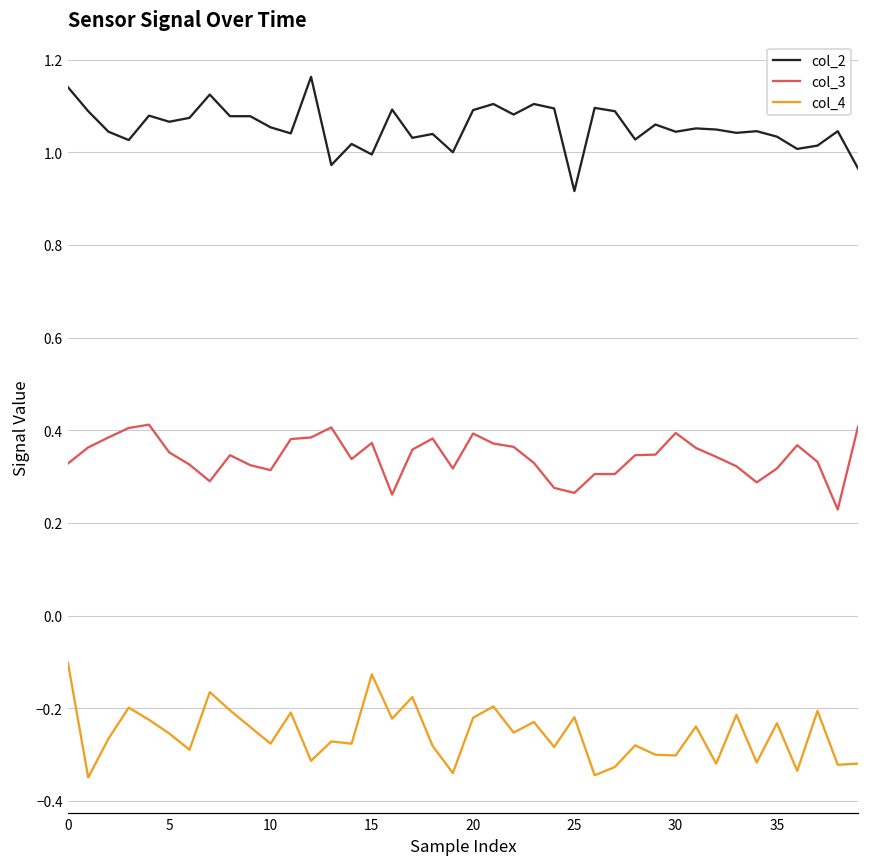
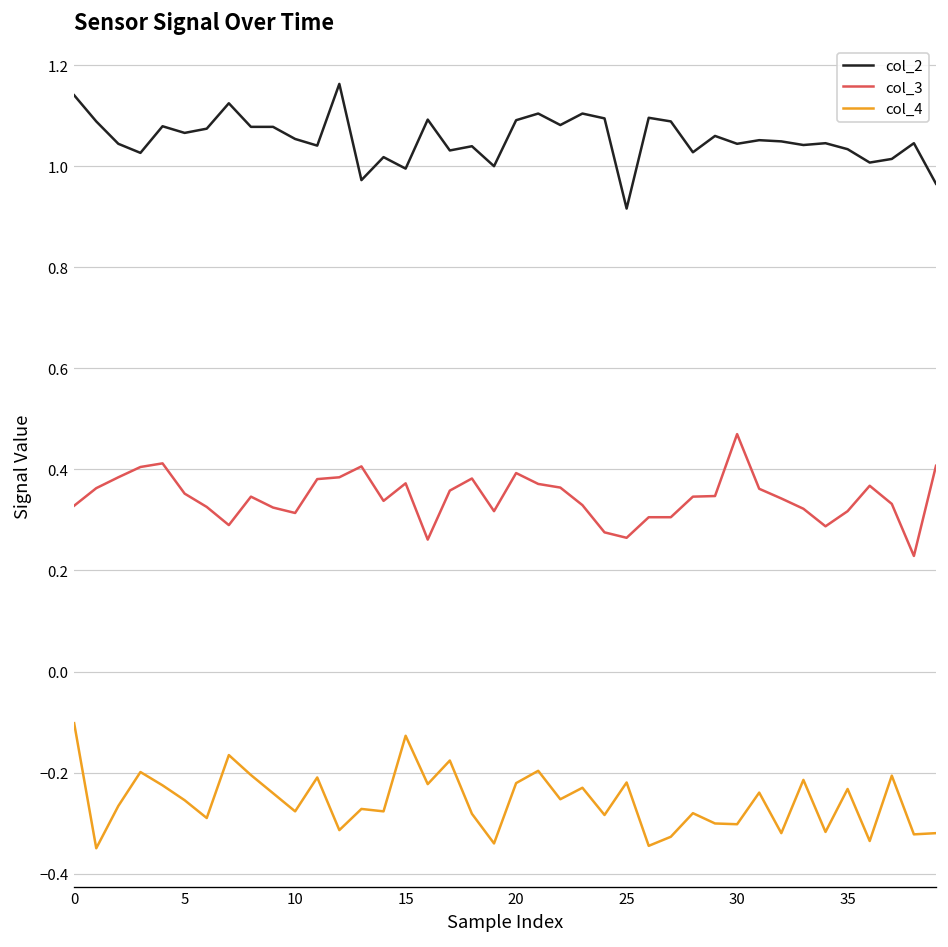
col_3, 30: 0.39 -> 0.47
